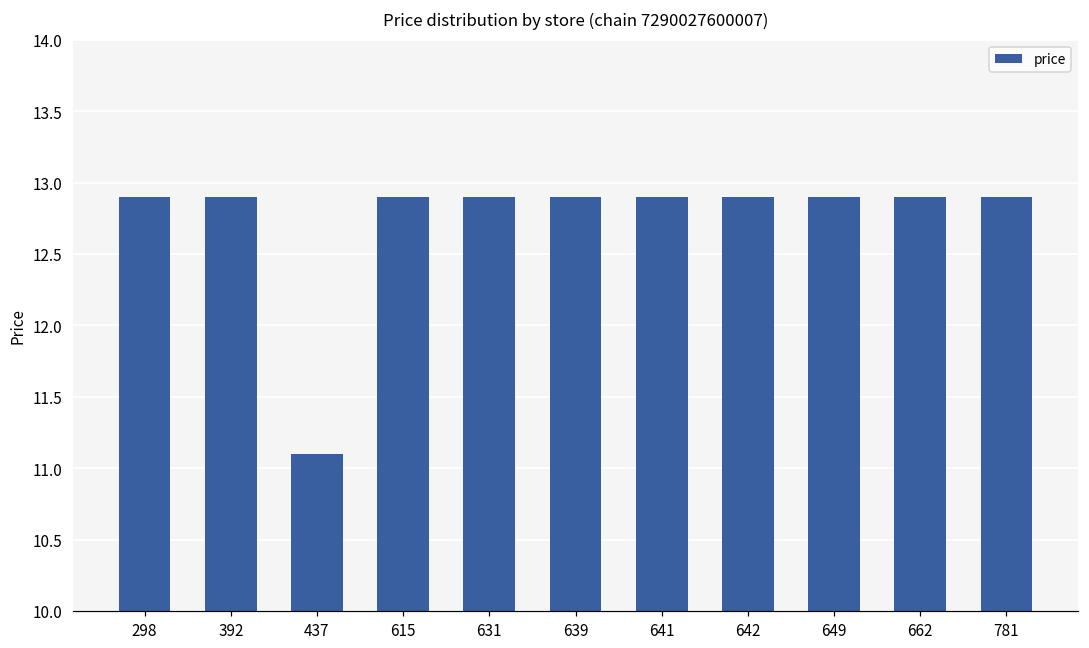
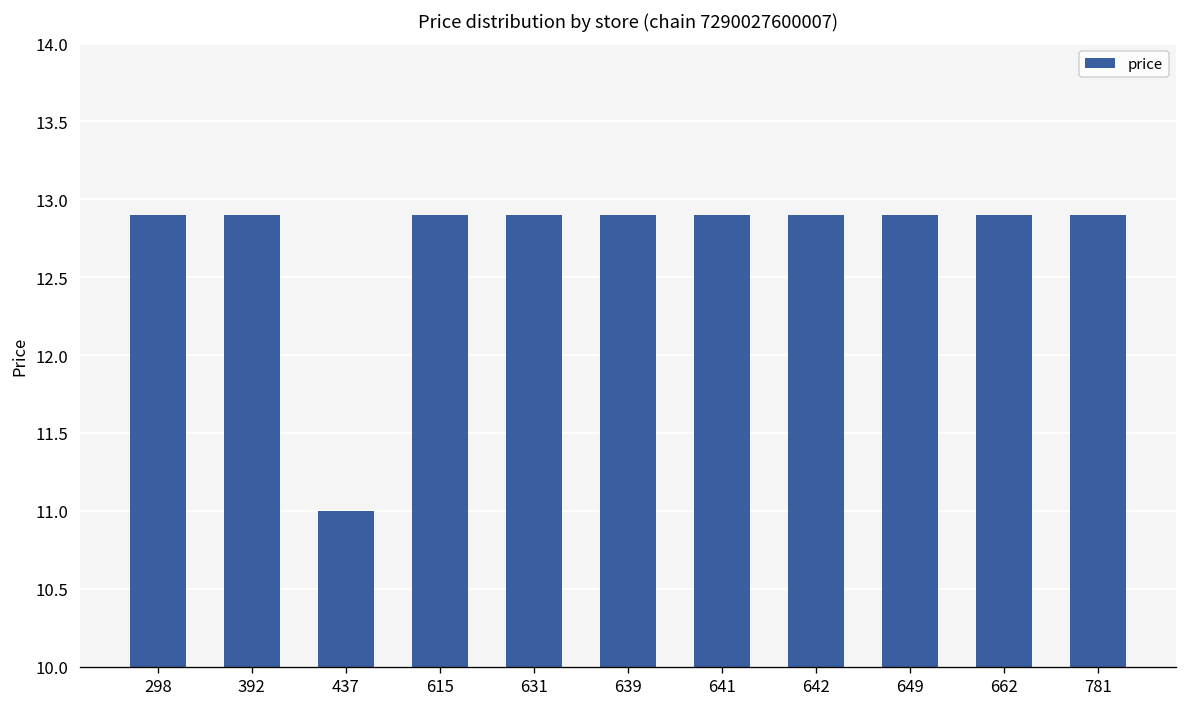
437: 11.1 -> 11.0
